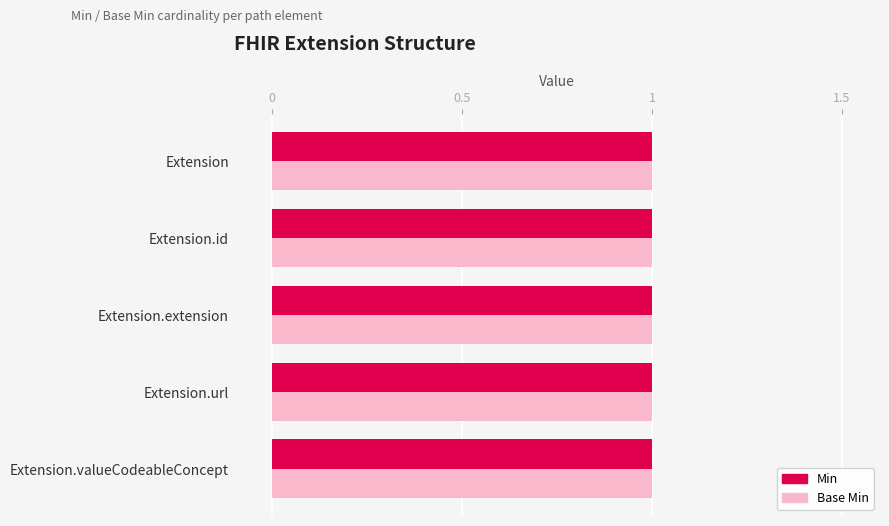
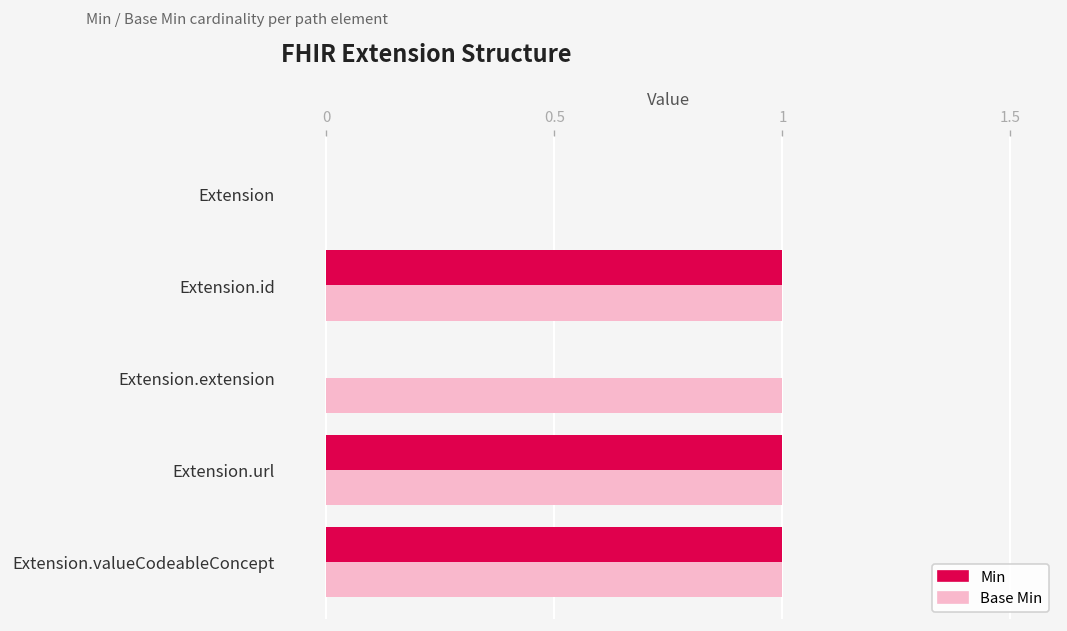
Min, Extension: 1 -> 0
Base Min, Extension: 1 -> 0
Min, Extension.extension: 1 -> 0
